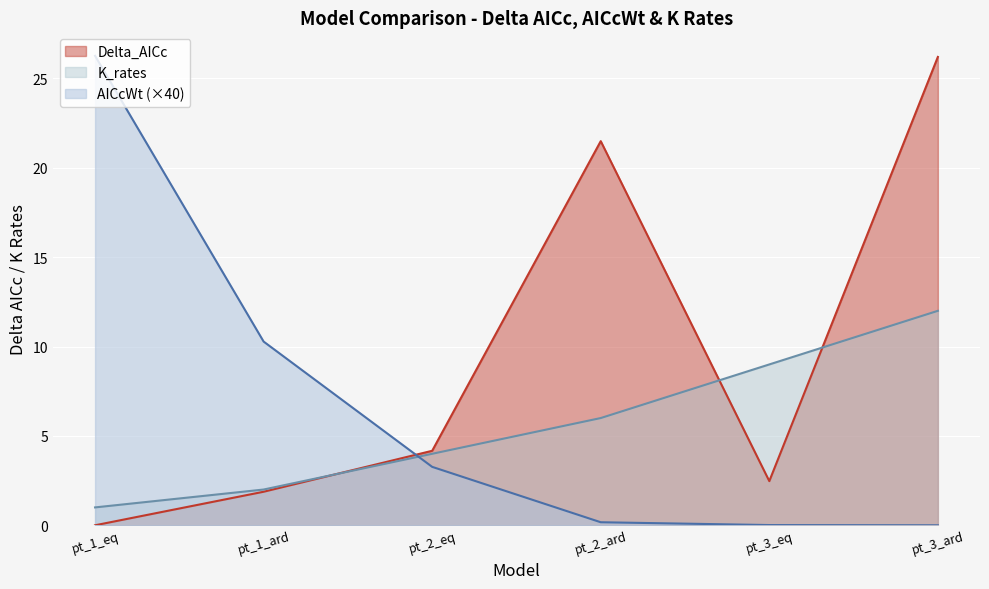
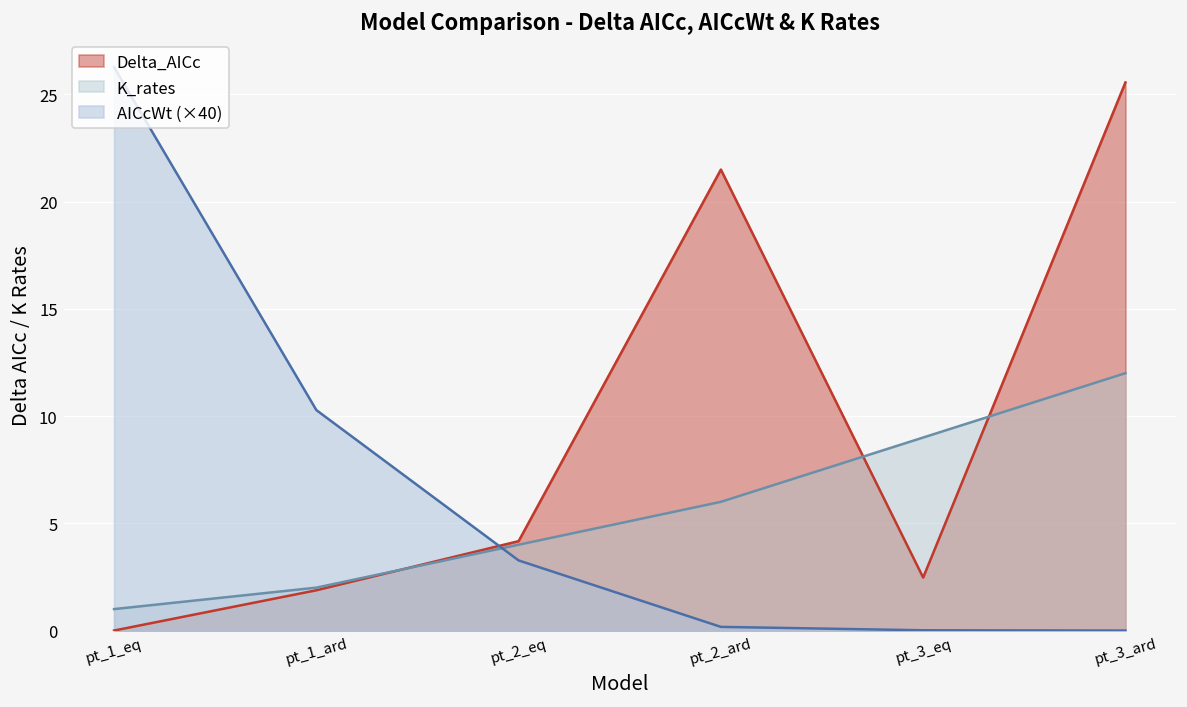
Delta_AICc, pt_3_ard: 26.2 -> 25.6
